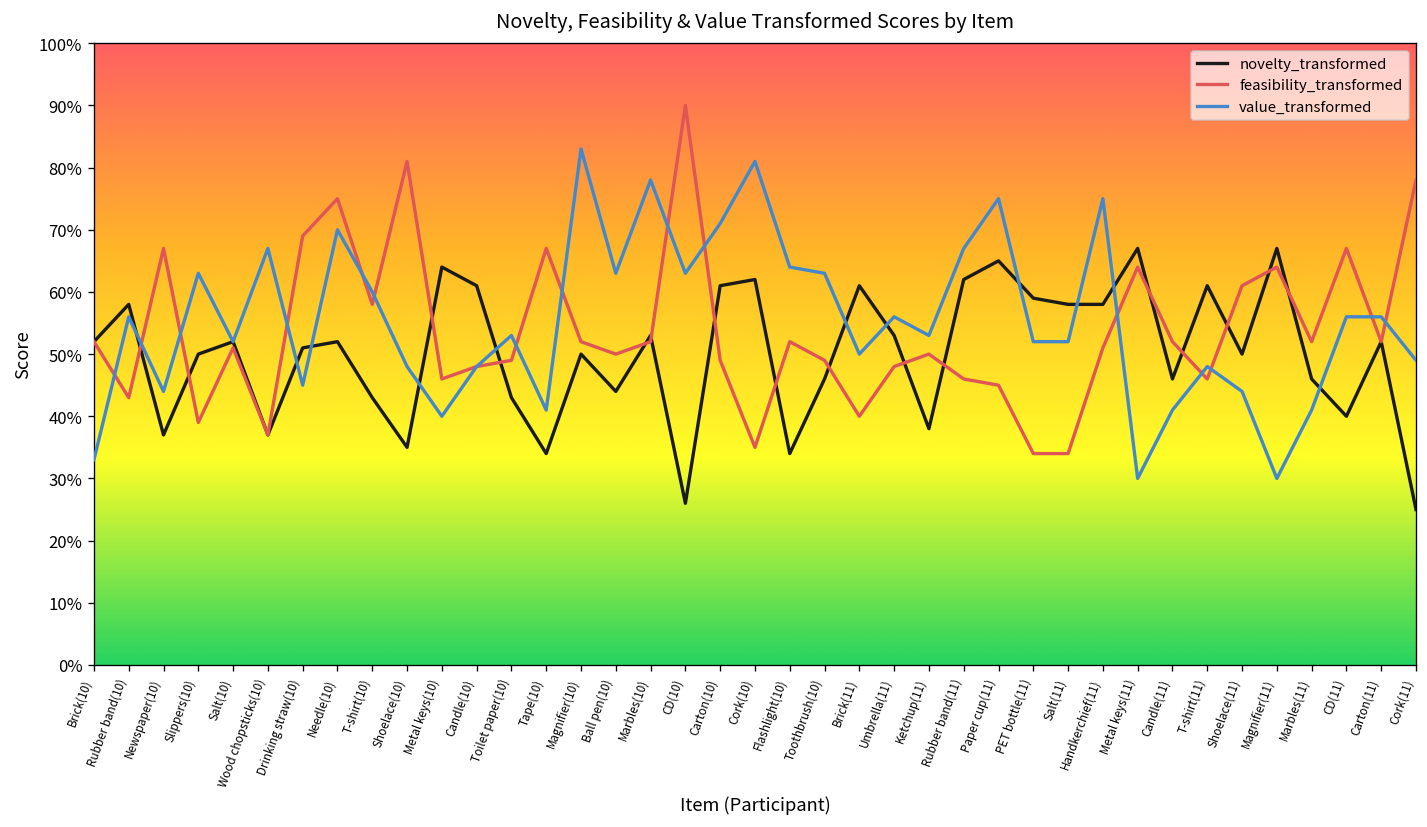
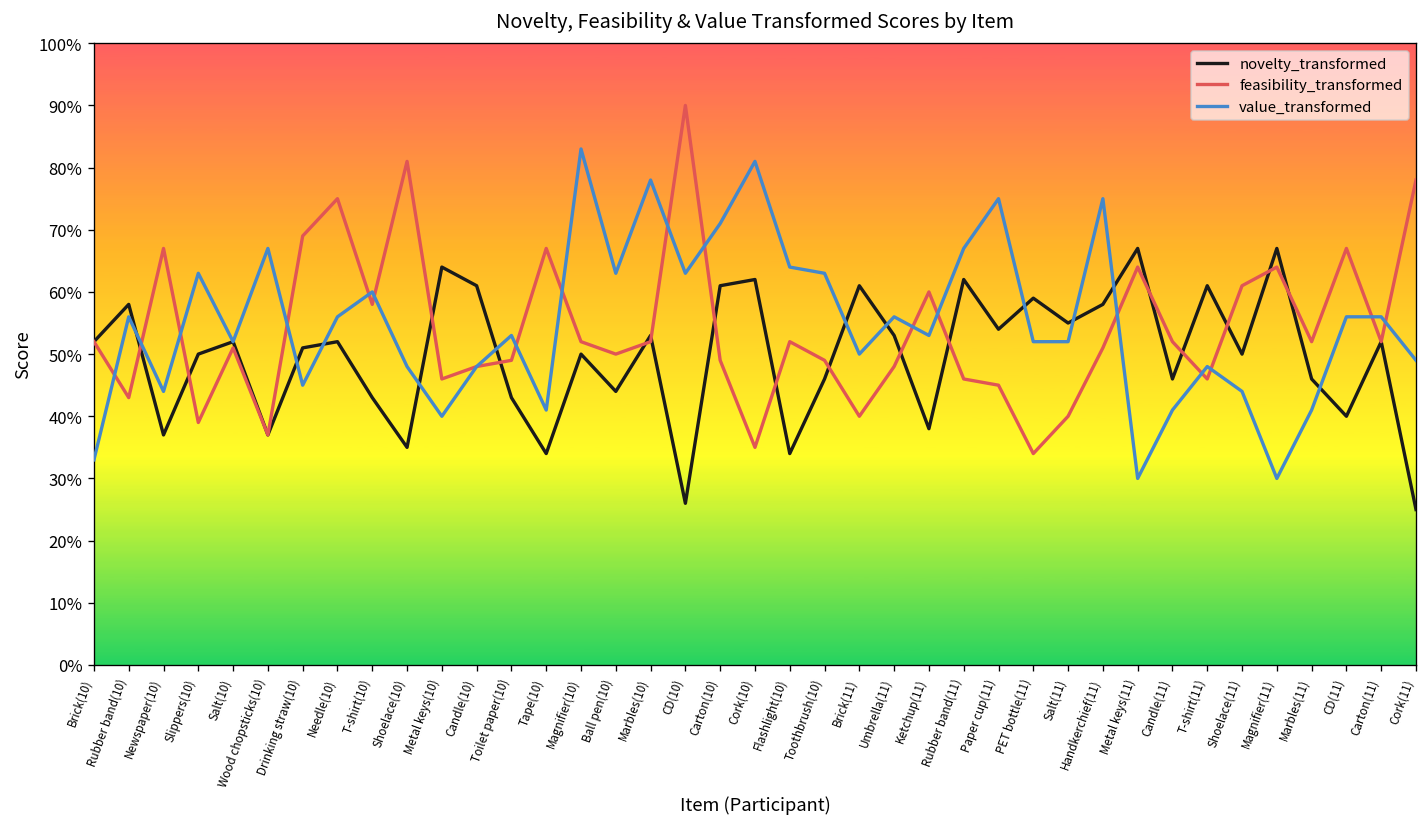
value_transformed, Needle(10): 70% -> 56%
feasibility_transformed, Ketchup(11): 50% -> 60%
novelty_transformed, Paper cup(11): 65% -> 54%
novelty_transformed, Salt(11): 58% -> 55%
feasibility_transformed, Salt(11): 34% -> 40%
